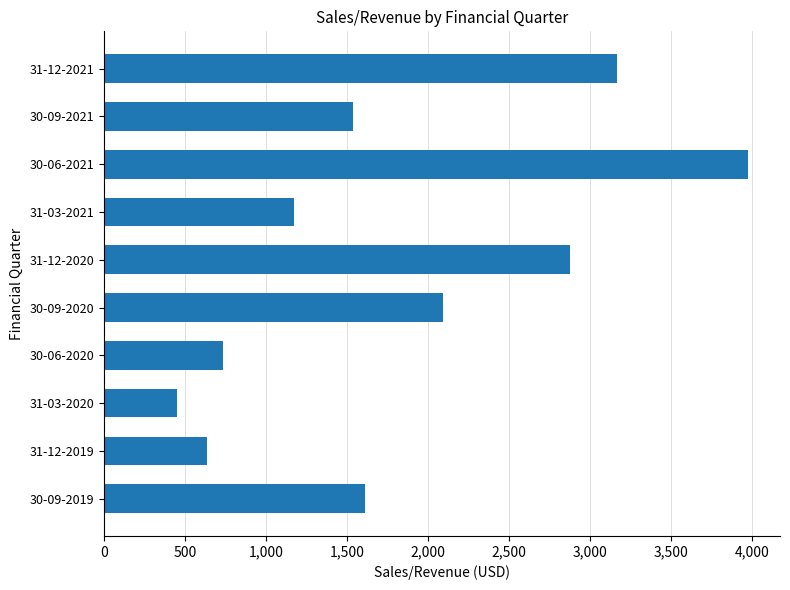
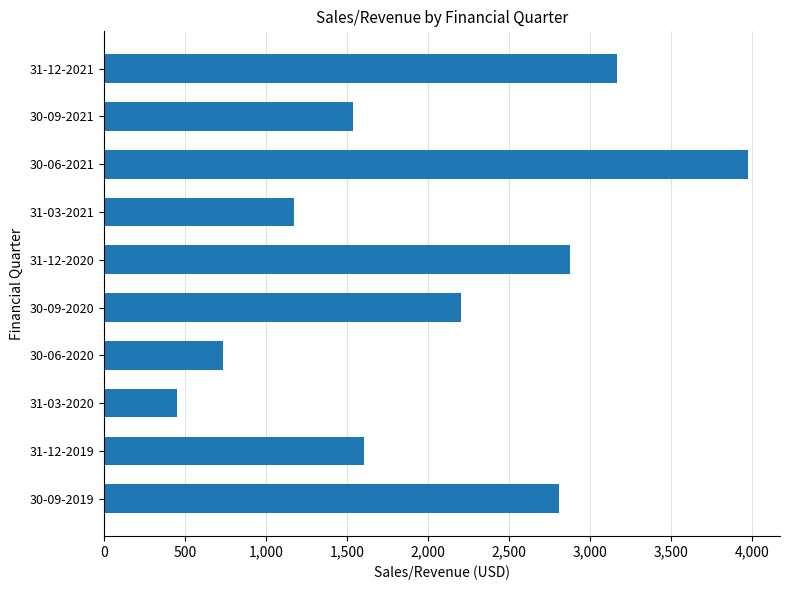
30-09-2020: 2,090 -> 2,200
31-12-2019: 640 -> 1,610
30-09-2019: 1,610 -> 2,810
